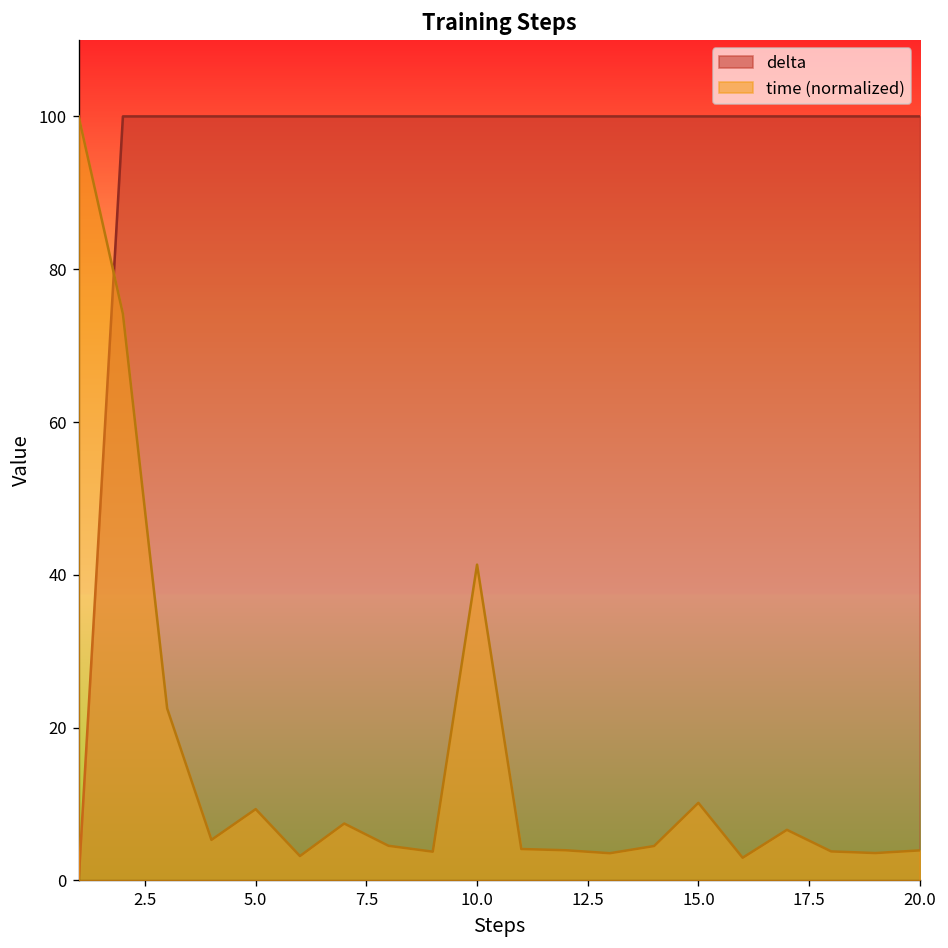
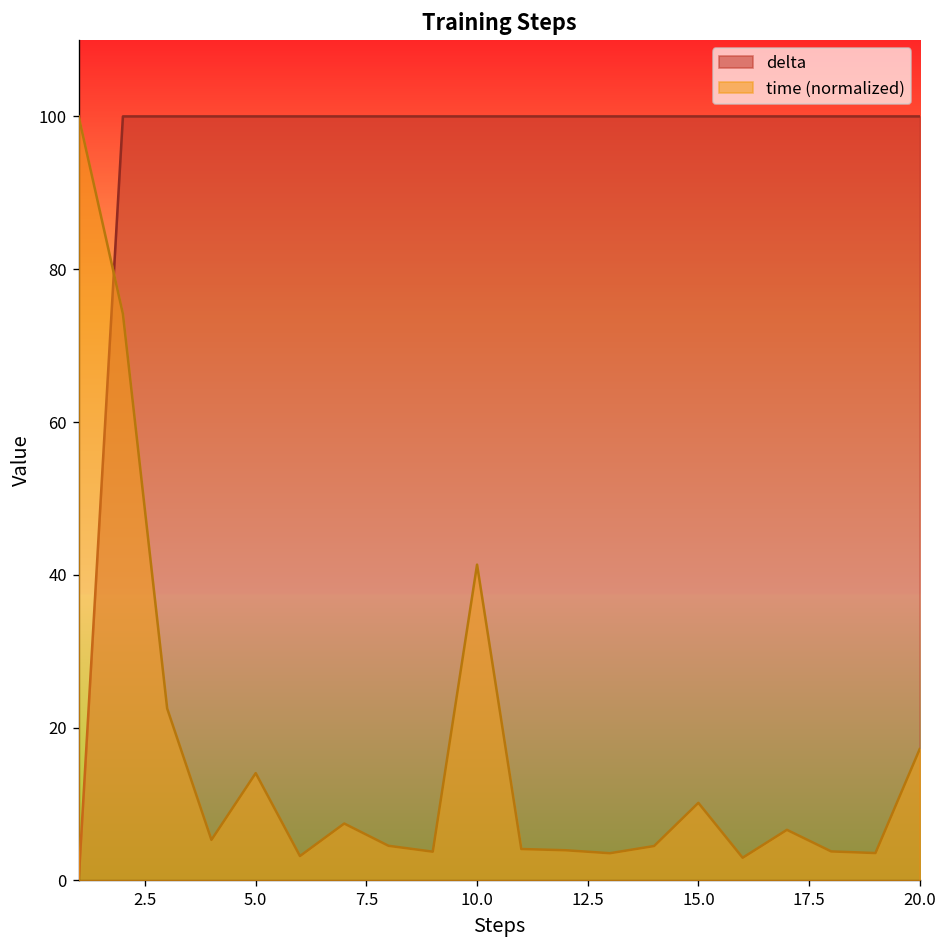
time (normalized), 5.0: 9 -> 14
time (normalized), 20.0: 4 -> 17
